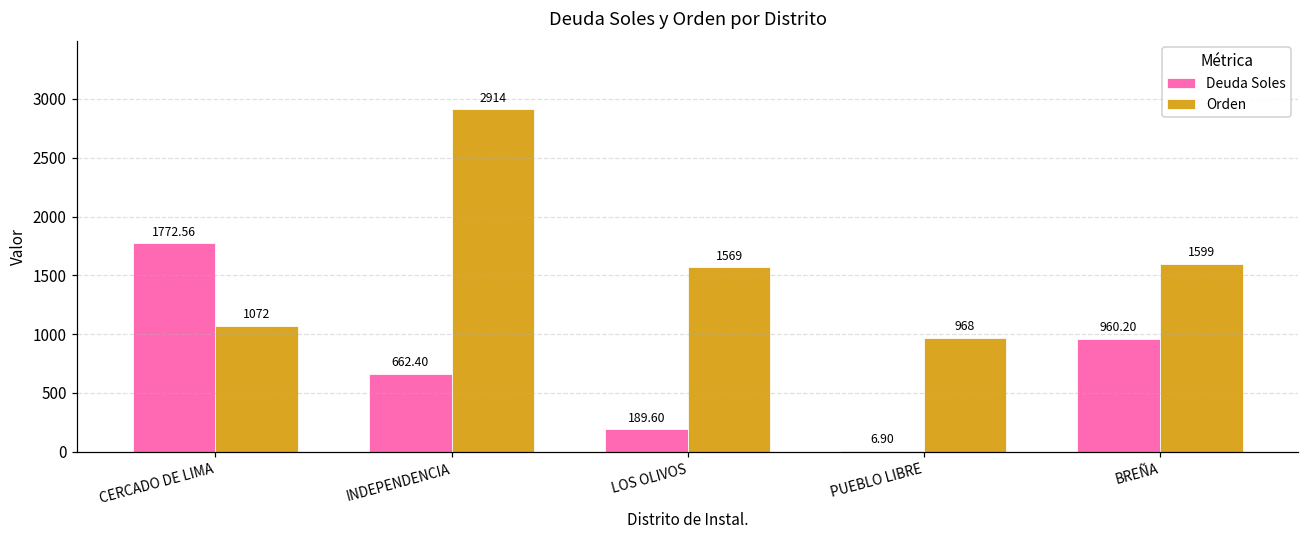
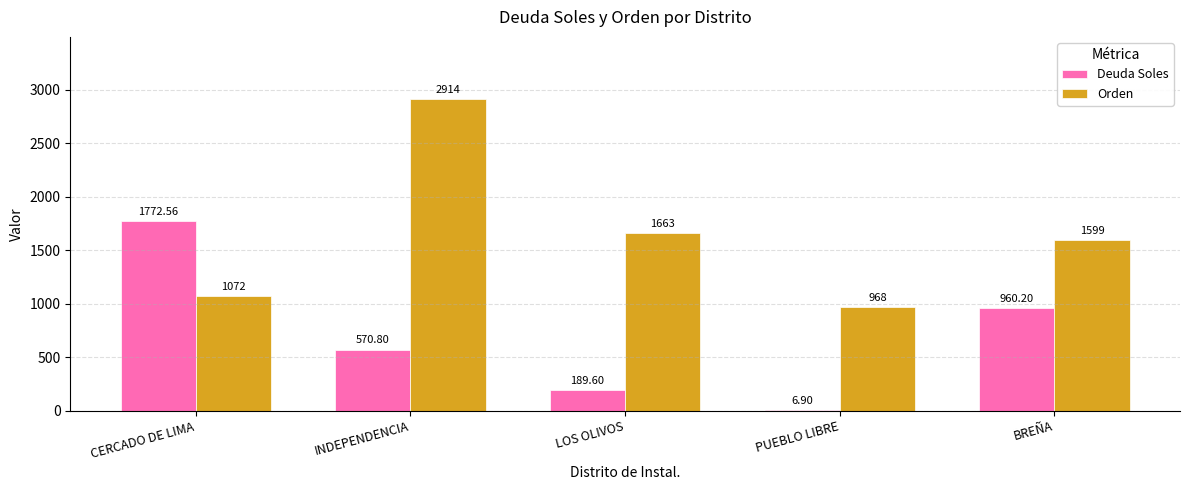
Deuda Soles, INDEPENDENCIA: 662.40 -> 570.80
Orden, LOS OLIVOS: 1569 -> 1663
